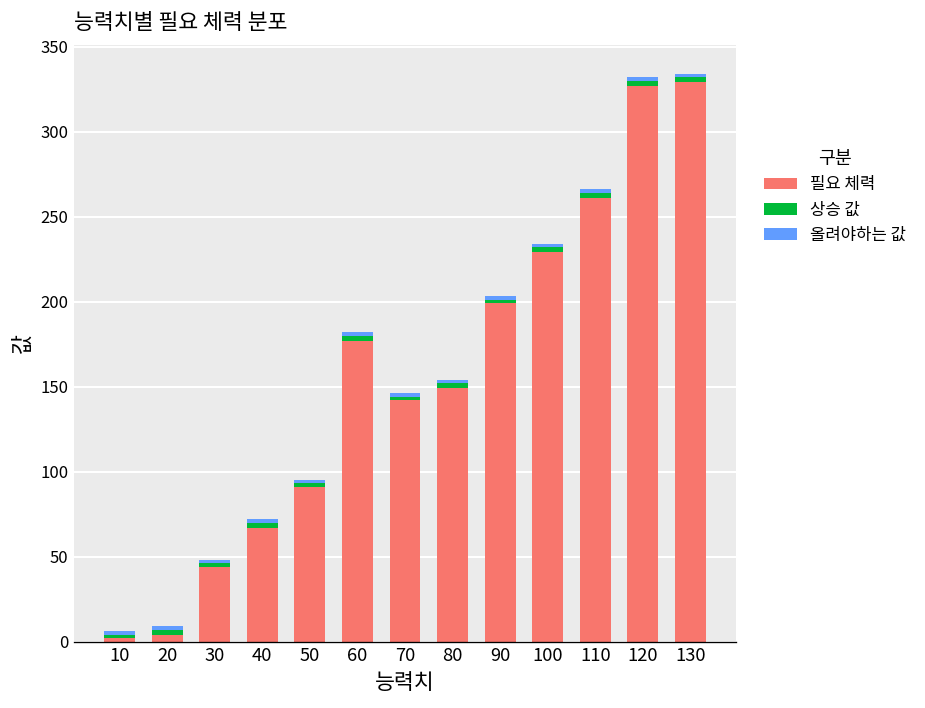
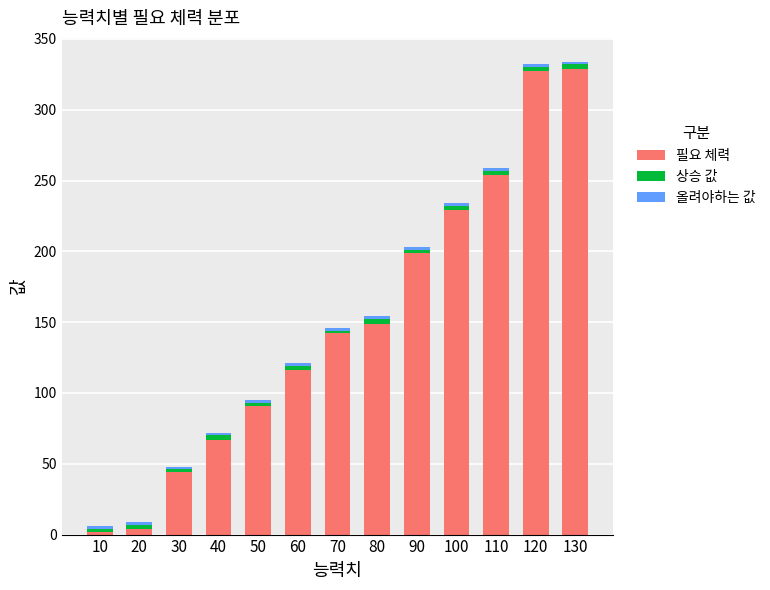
필요 체력, 60: 177 -> 116
필요 체력, 110: 261 -> 254
